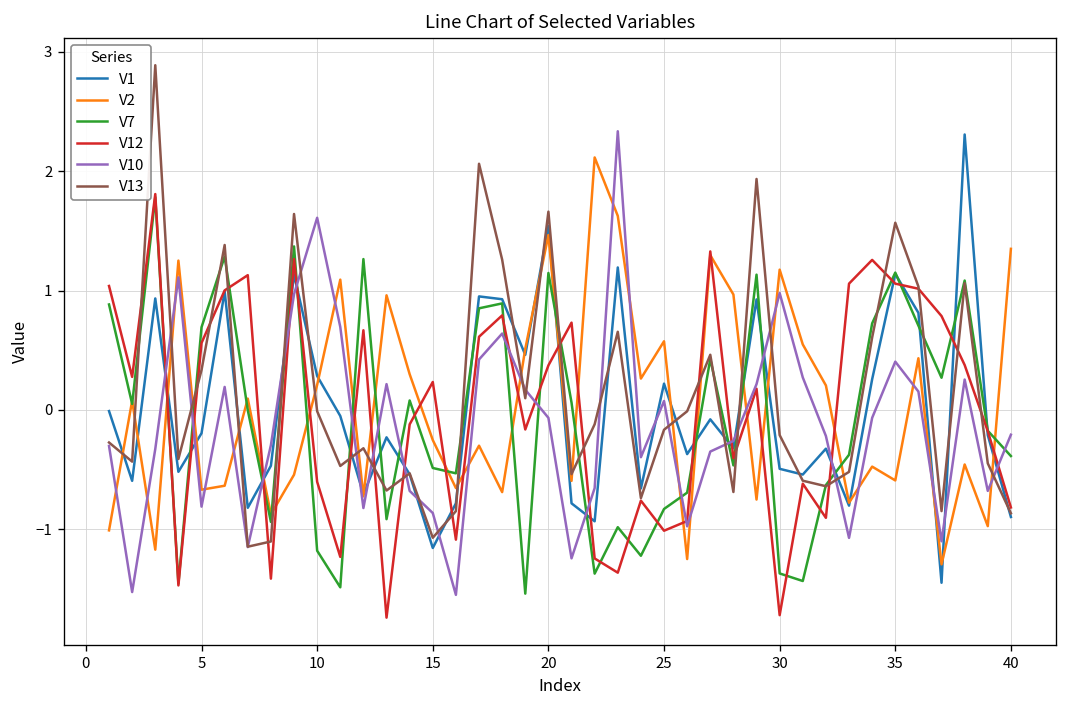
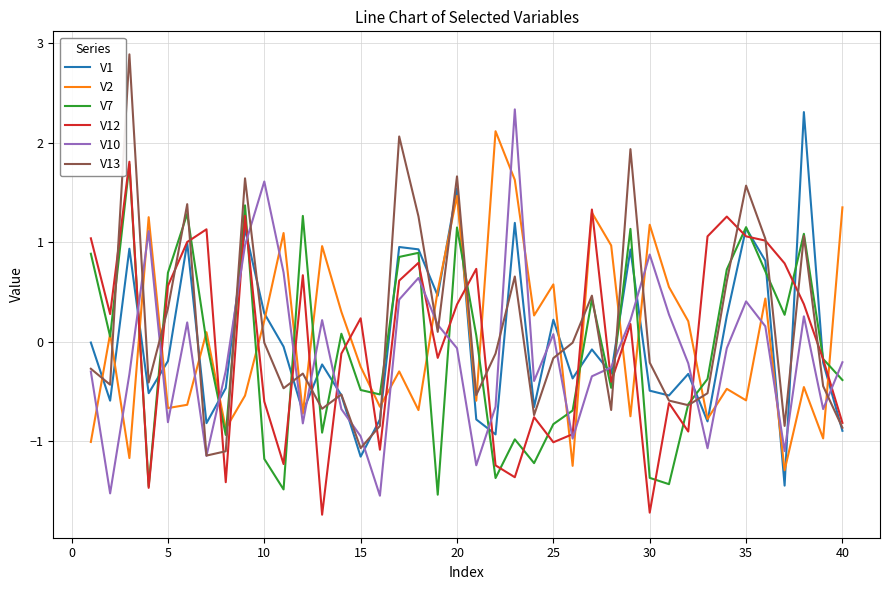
V10, 15: -0.9 -> -1.0
V10, 30: 1.0 -> 0.9
